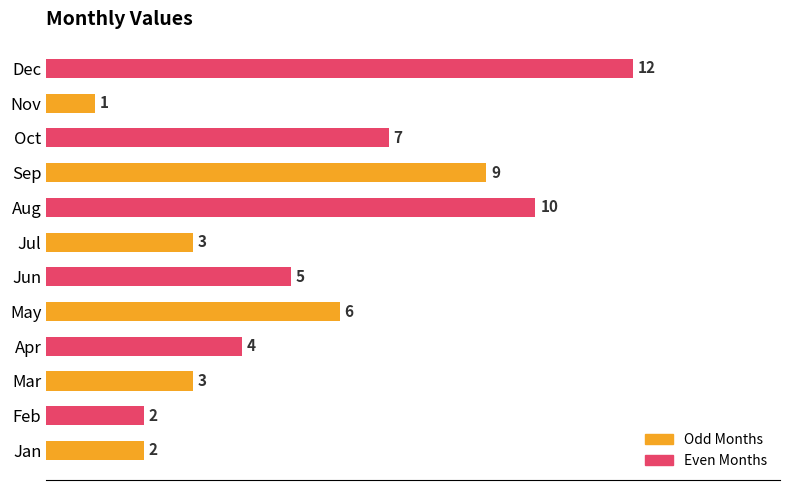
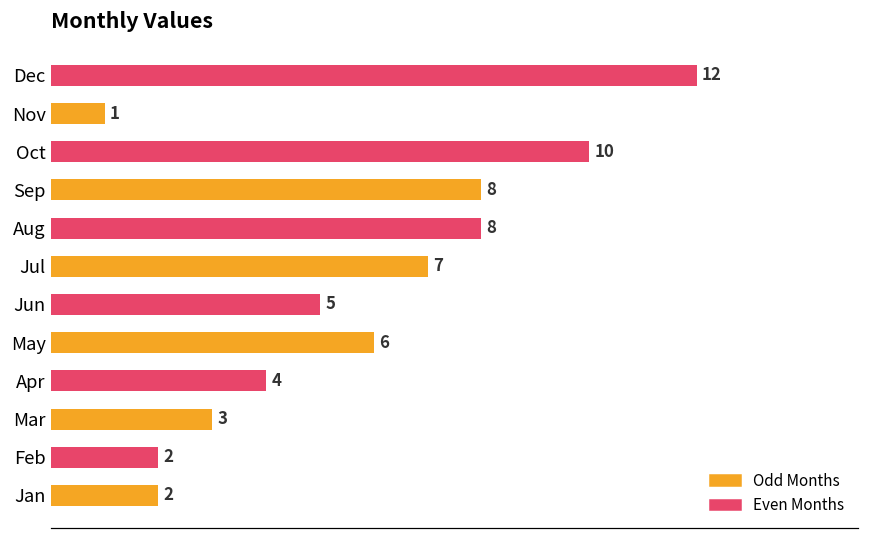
Oct: 7 -> 10
Sep: 9 -> 8
Aug: 10 -> 8
Jul: 3 -> 7
